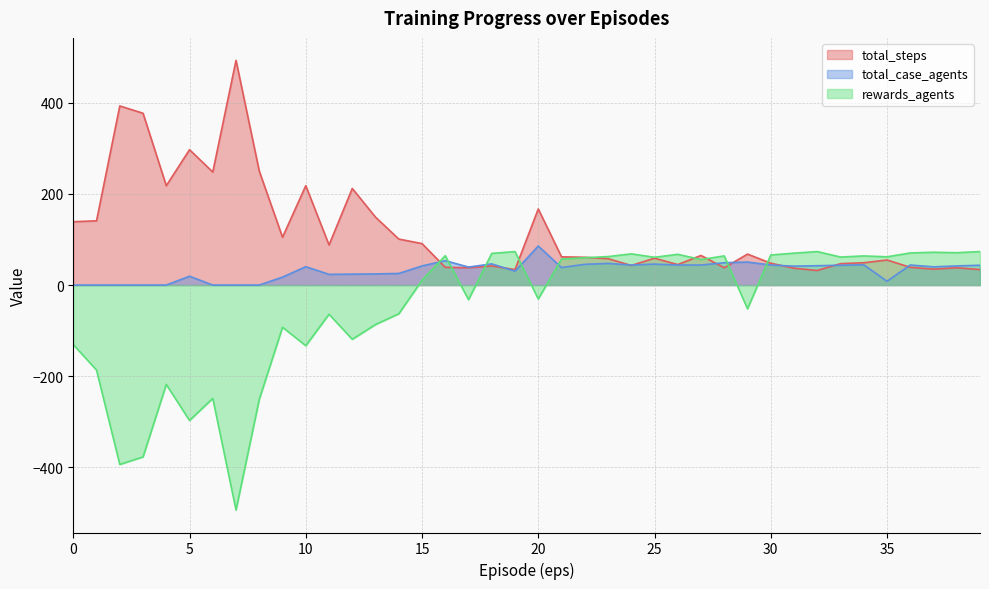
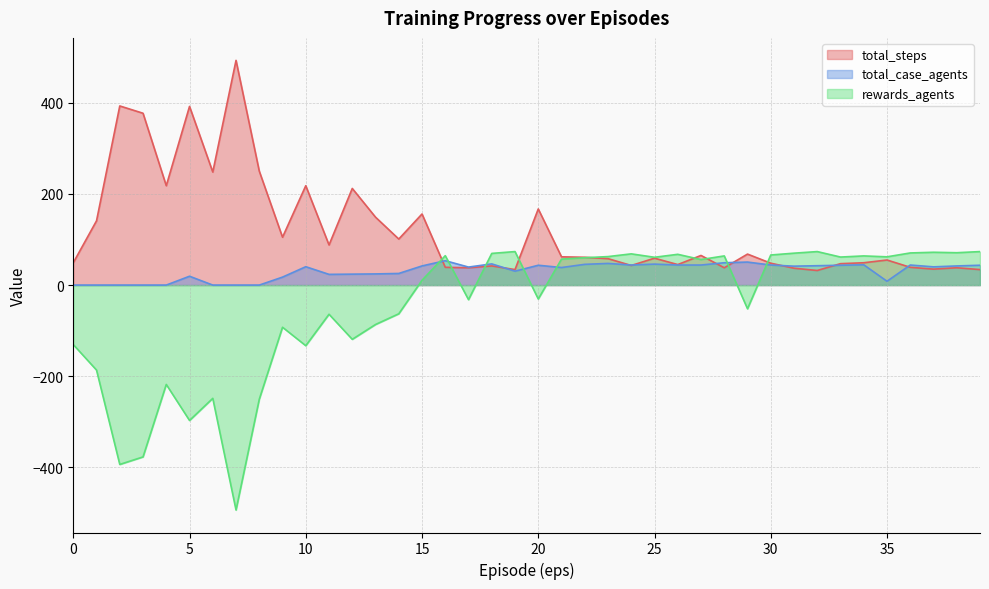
total_steps, 0: 140 -> 50
total_steps, 5: 300 -> 390
total_steps, 15: 90 -> 160
total_case_agents, 20: 90 -> 40
